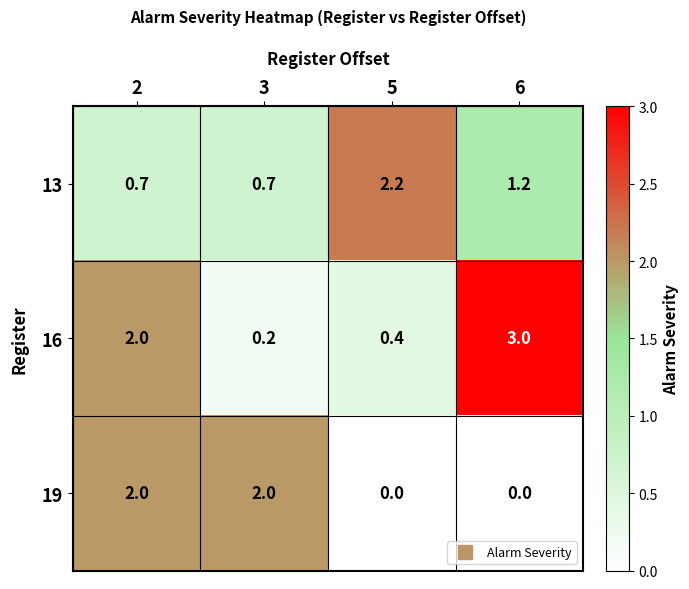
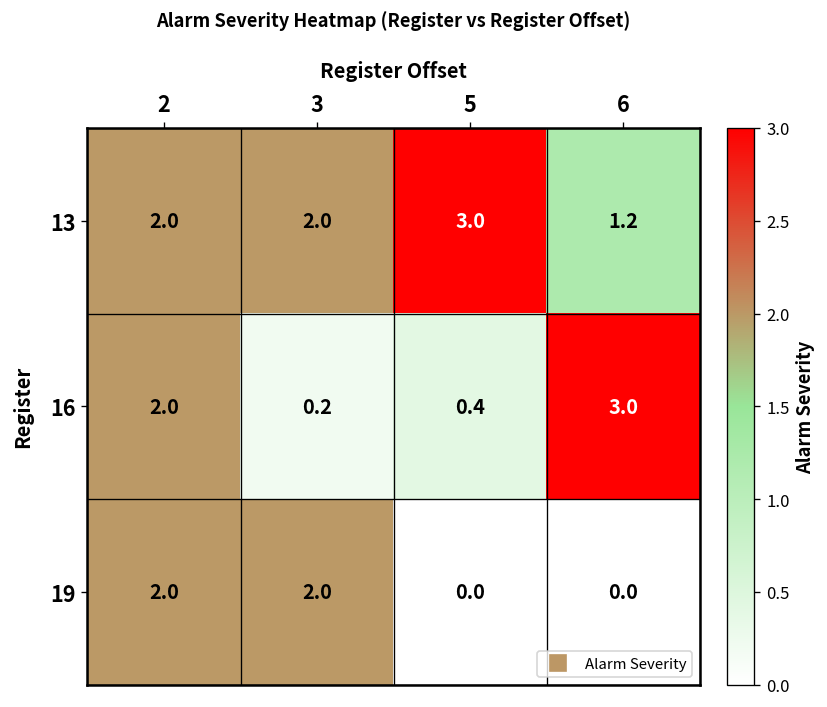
13, 2: 0.7 -> 2.0
13, 3: 0.7 -> 2.0
13, 5: 2.2 -> 3.0
